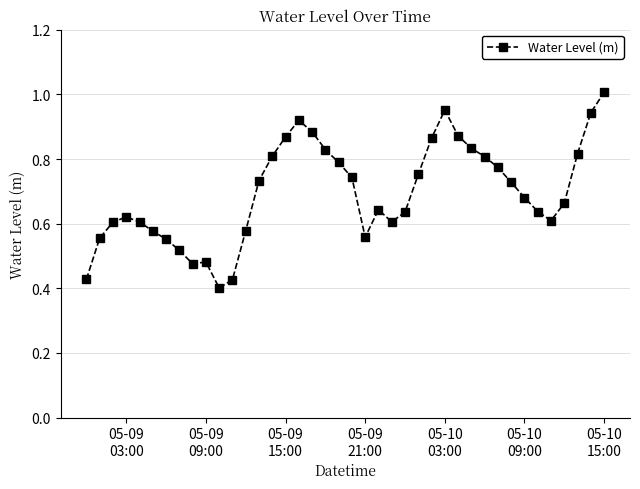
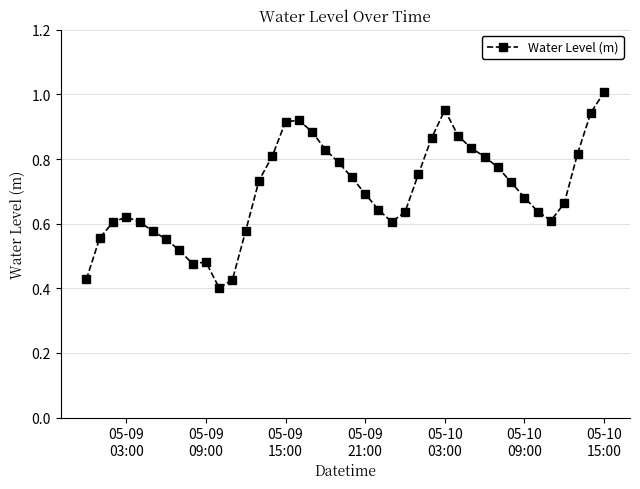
05-09 15:00: 0.87 -> 0.92
05-09 21:00: 0.56 -> 0.69
